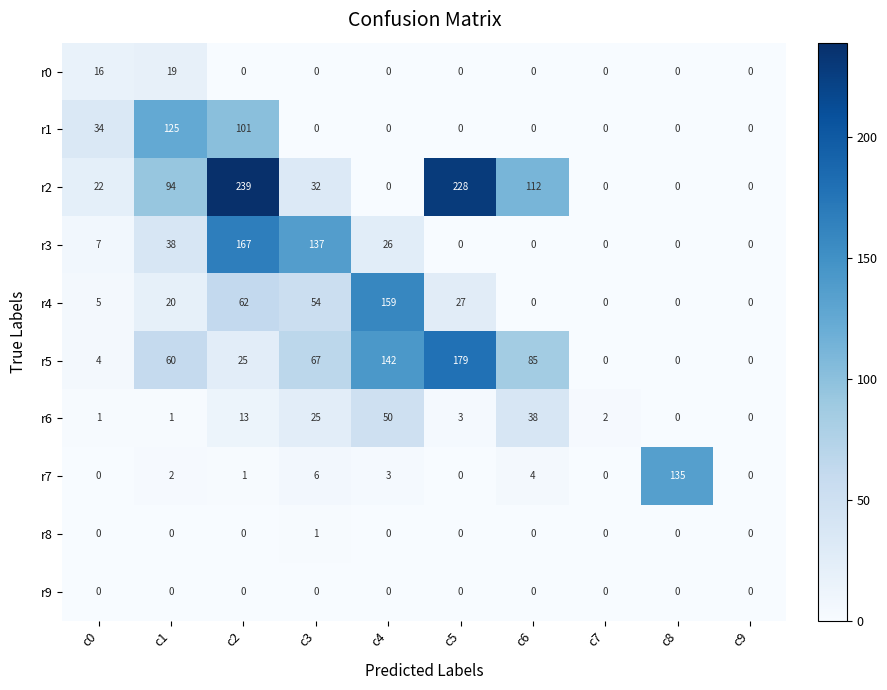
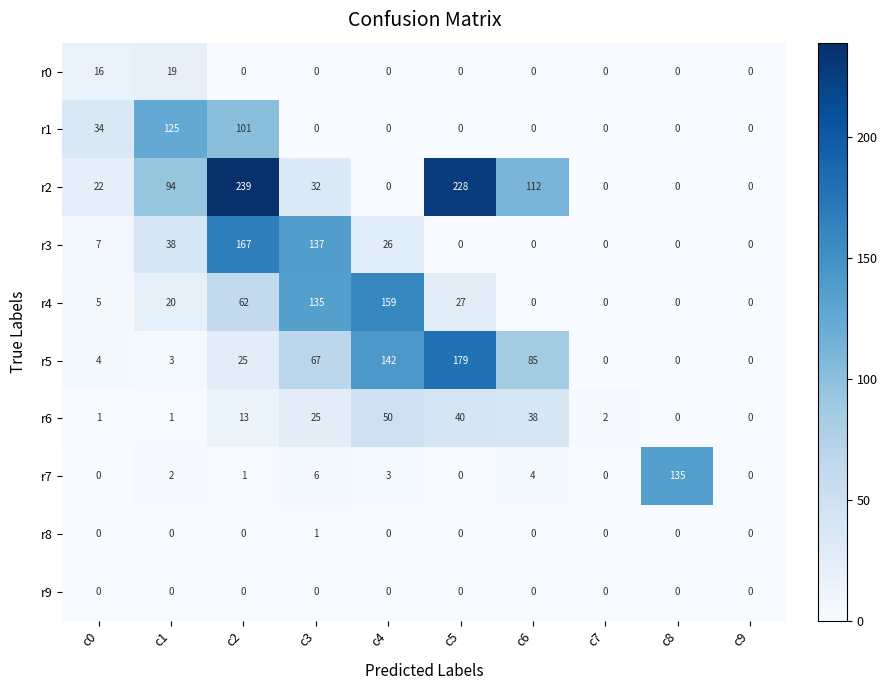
r4, c3: 54 -> 135
r5, c1: 60 -> 3
r6, c5: 3 -> 40
